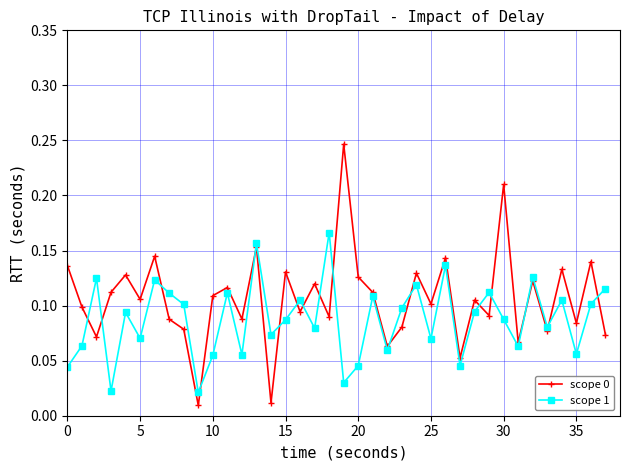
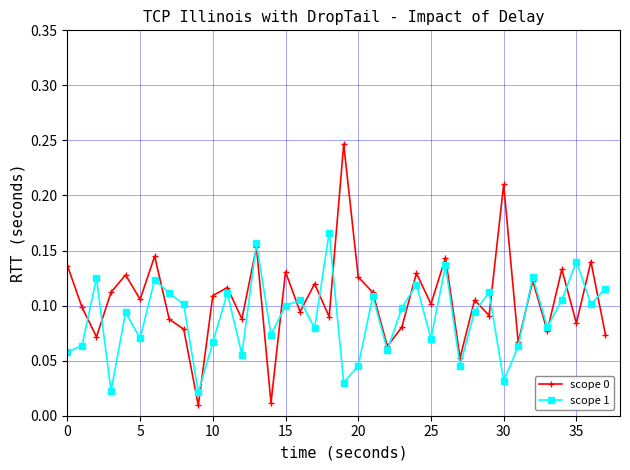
scope 1, 0: 0.044 -> 0.058
scope 1, 10: 0.055 -> 0.067
scope 1, 15: 0.087 -> 0.100
scope 1, 30: 0.088 -> 0.032
scope 1, 35: 0.056 -> 0.140
